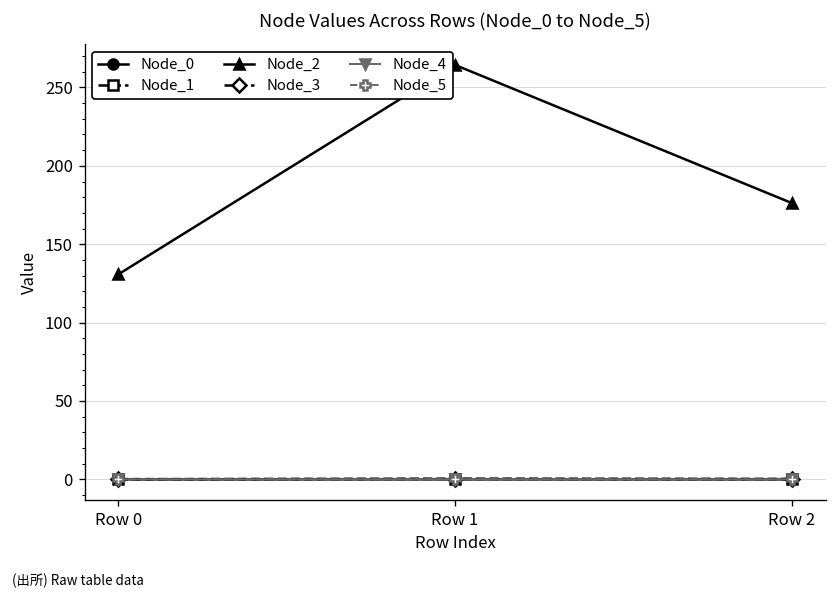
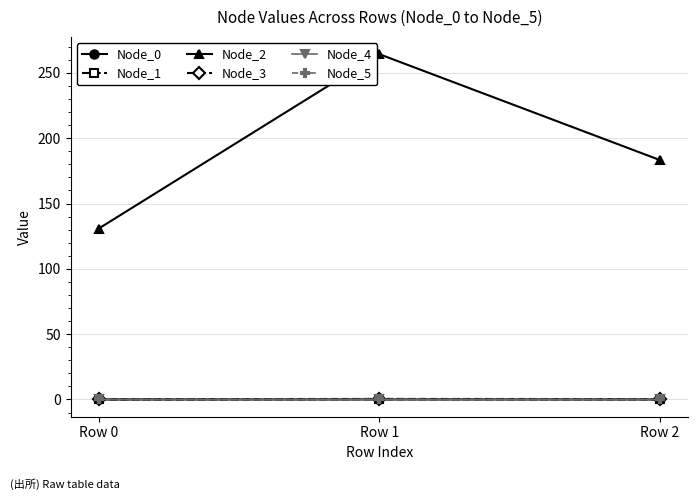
Node_2, Row 2: 176 -> 183
